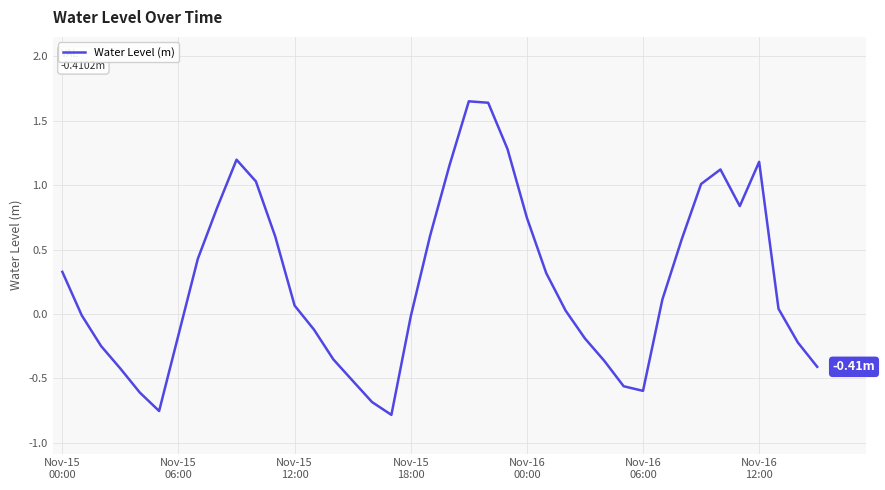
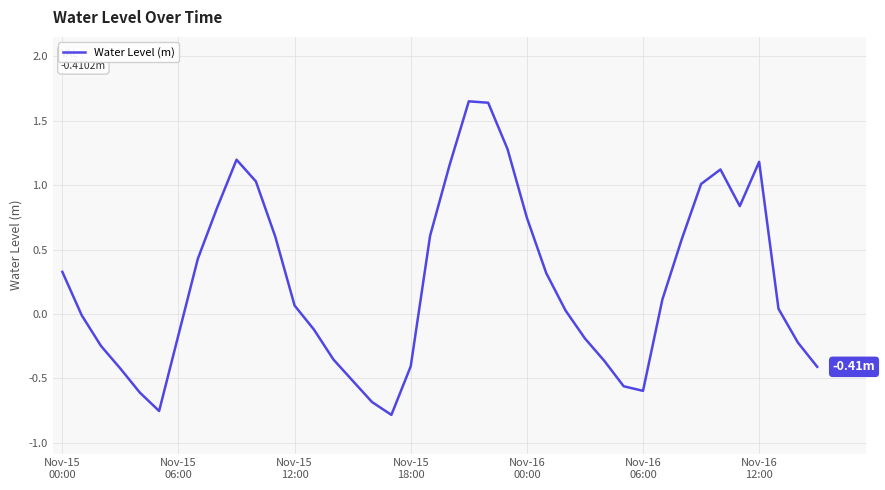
Nov-15 18:00: -0.02 -> -0.41
